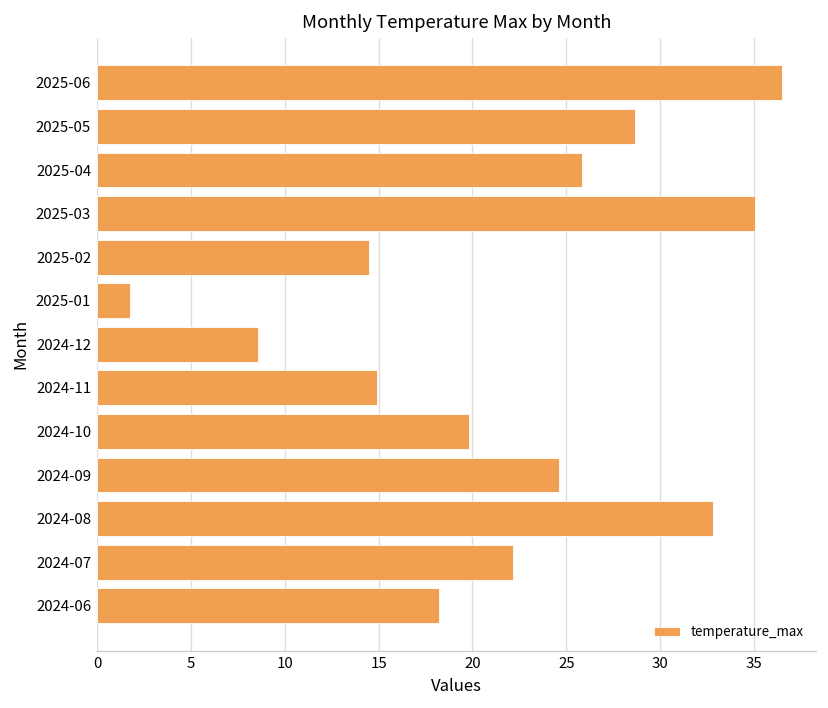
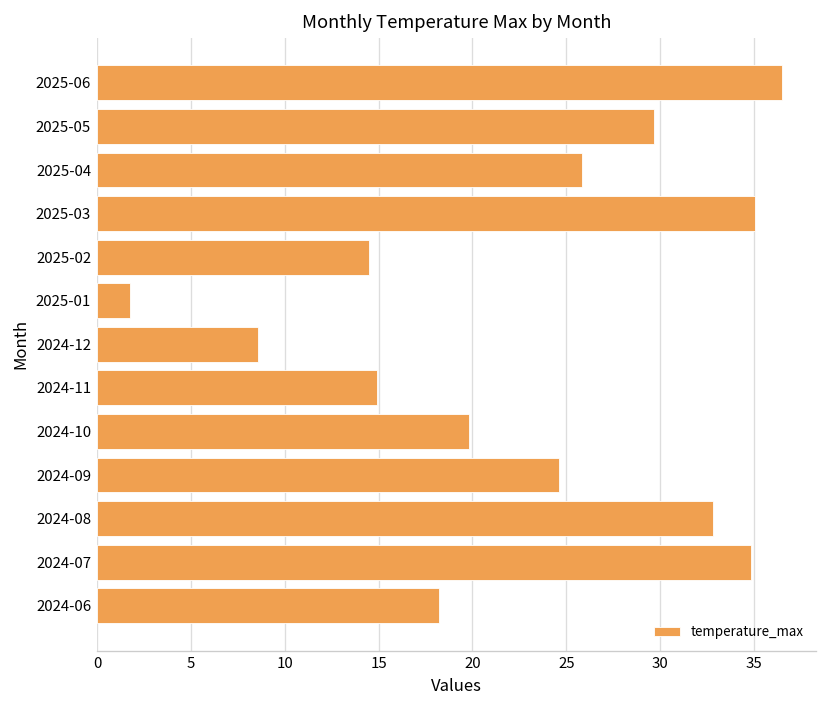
2025-05: 28.7 -> 29.7
2024-07: 22.2 -> 34.9
